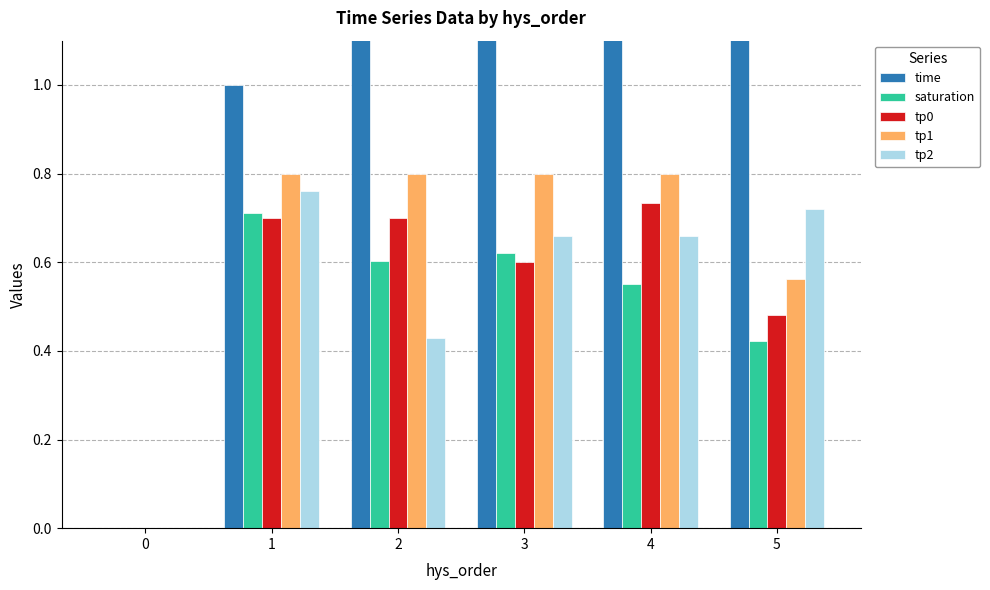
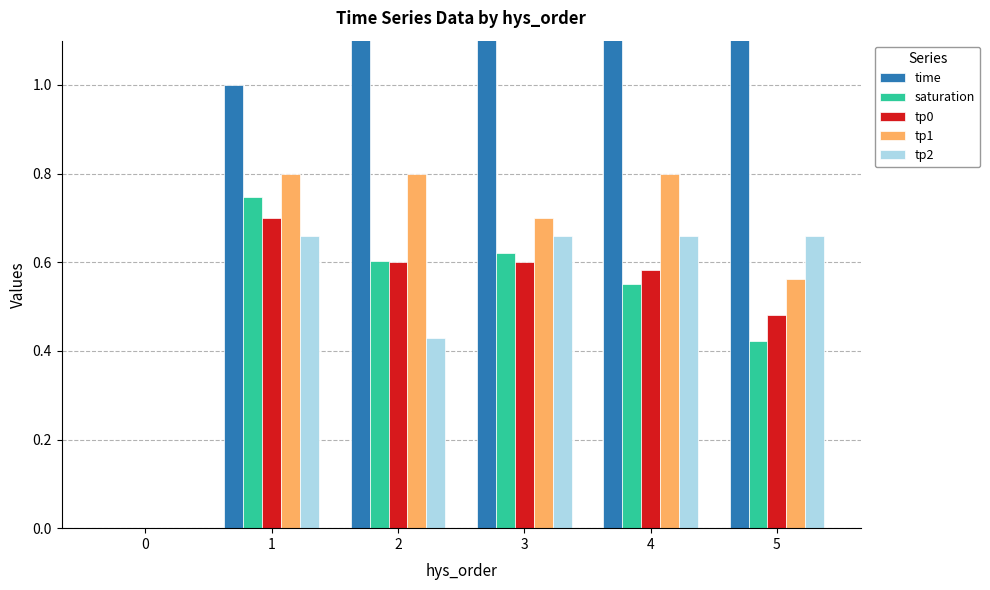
saturation, 1: 0.71 -> 0.75
tp2, 1: 0.76 -> 0.66
tp0, 2: 0.7 -> 0.6
tp1, 3: 0.8 -> 0.7
tp0, 4: 0.73 -> 0.58
tp2, 5: 0.72 -> 0.66
